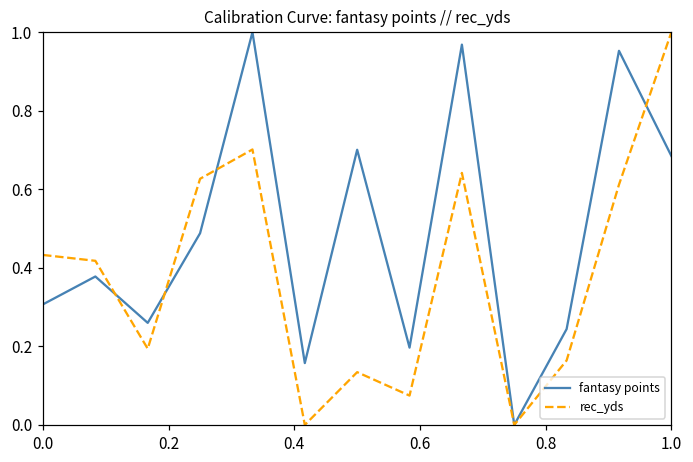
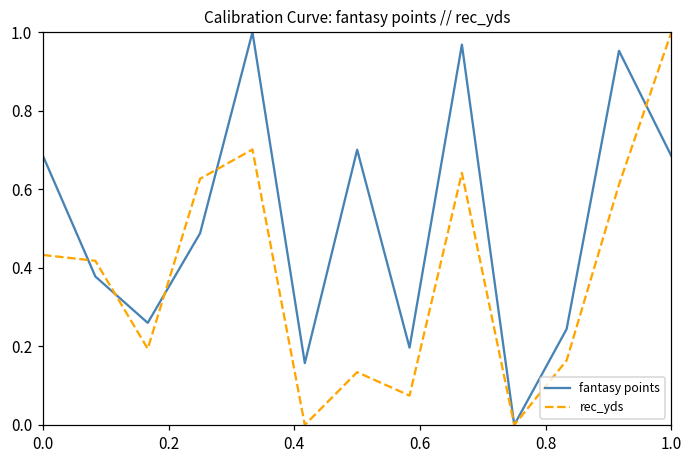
fantasy points, 0.0: 0.31 -> 0.69
